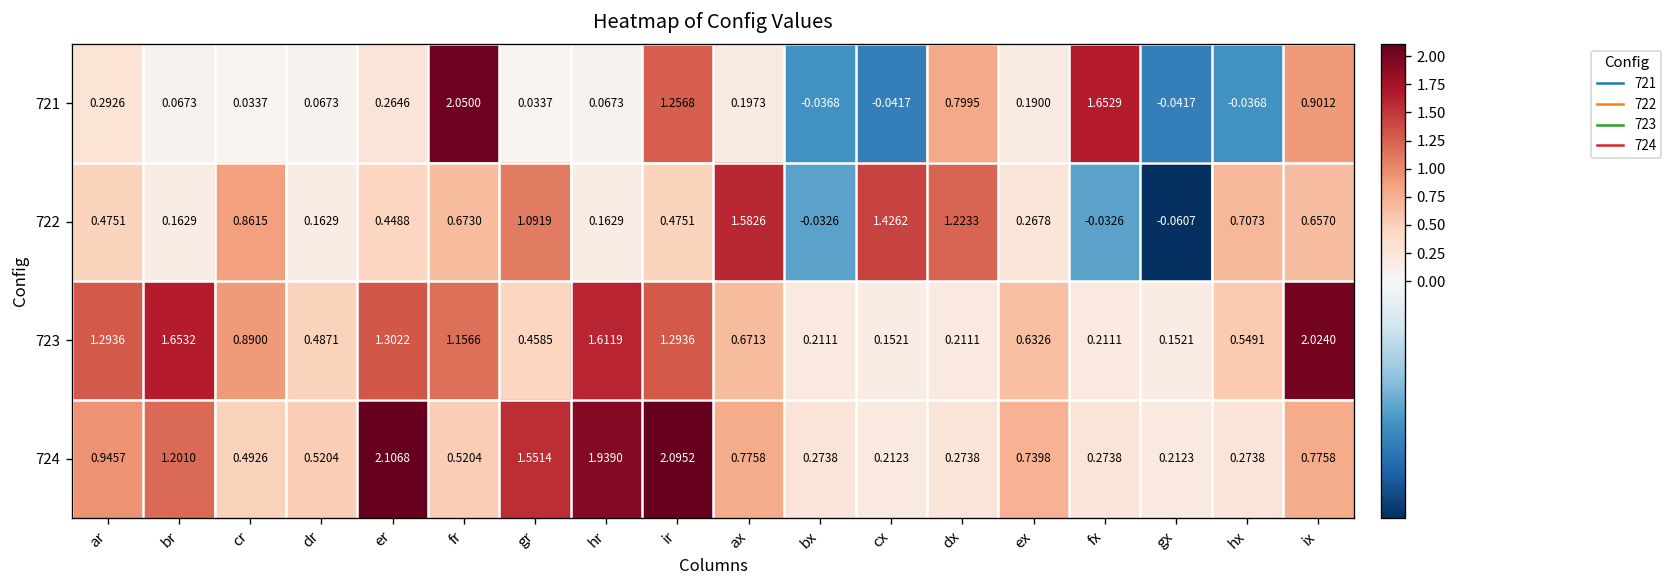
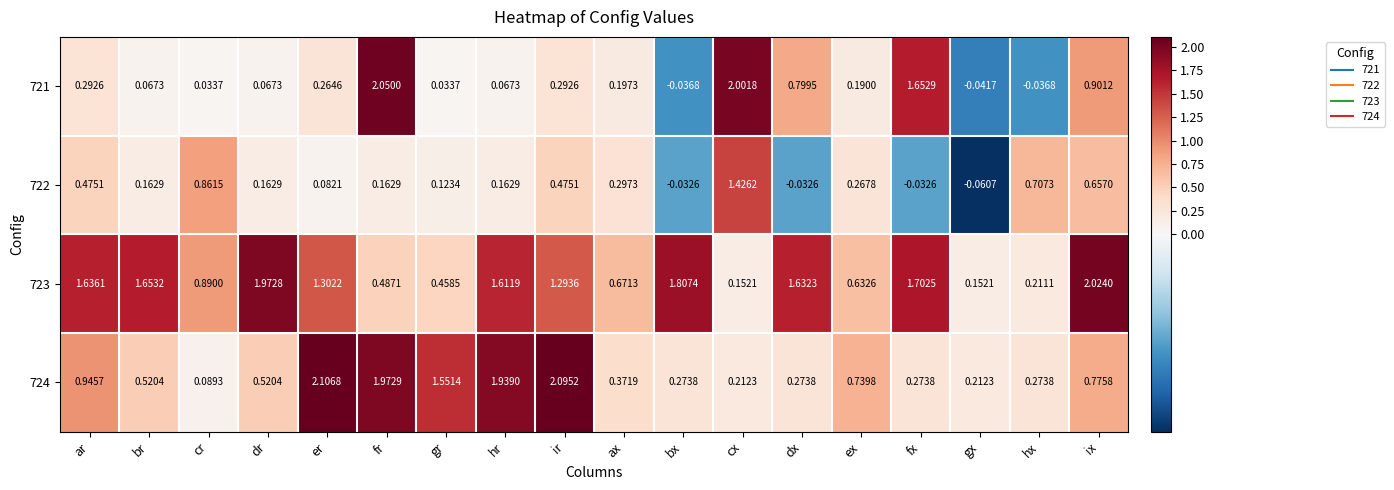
721, ir: 1.2568 -> 0.2926
721, cx: -0.0417 -> 2.0018
722, er: 0.4488 -> 0.0821
722, fr: 0.6730 -> 0.1629
722, gr: 1.0919 -> 0.1234
722, ax: 1.5826 -> 0.2973
722, dx: 1.2233 -> -0.0326
723, ar: 1.2936 -> 1.6361
723, dr: 0.4871 -> 1.9728
723, fr: 1.1566 -> 0.4871
723, bx: 0.2111 -> 1.8074
723, dx: 0.2111 -> 1.6323
723, fx: 0.2111 -> 1.7025
723, hx: 0.5491 -> 0.2111
724, br: 1.2010 -> 0.5204
724, cr: 0.4926 -> 0.0893
724, fr: 0.5204 -> 1.9729
724, ax: 0.7758 -> 0.3719
